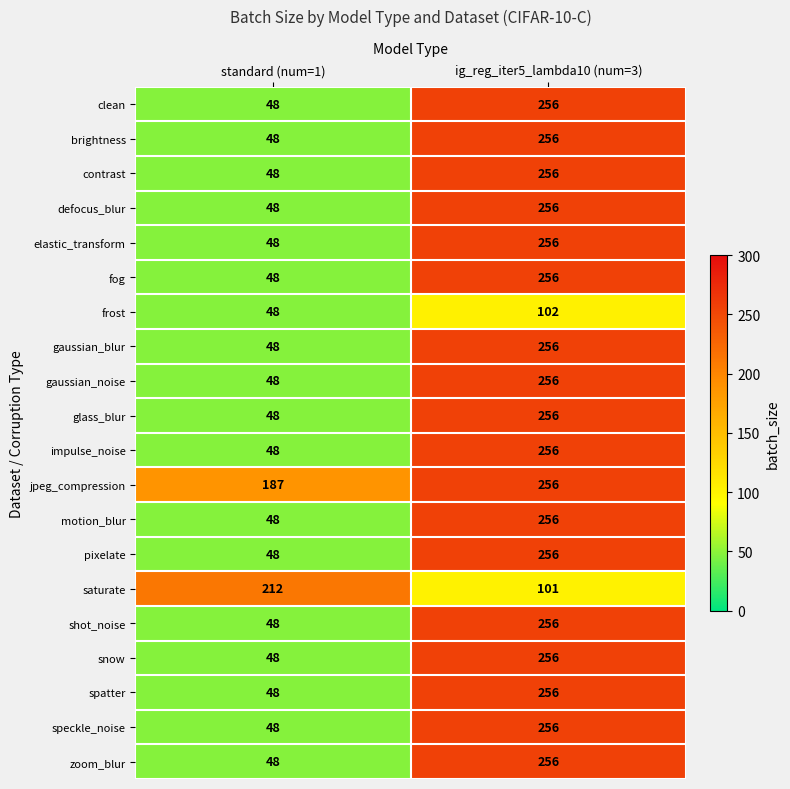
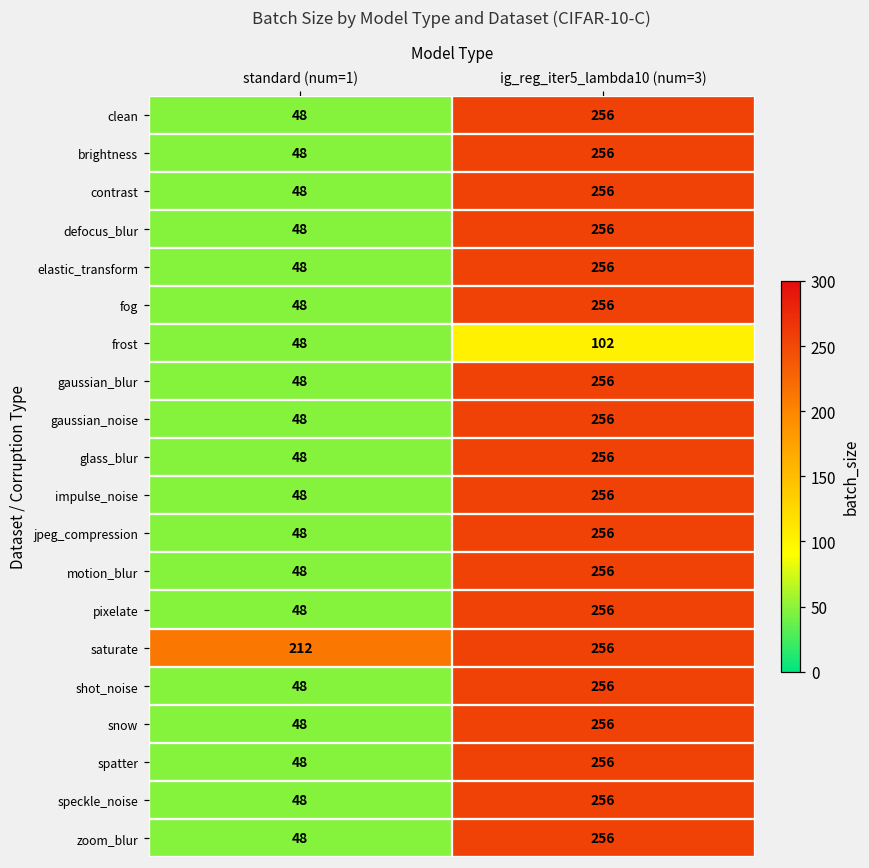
jpeg_compression, standard (num=1): 187 -> 48
saturate, ig_reg_iter5_lambda10 (num=3): 101 -> 256
